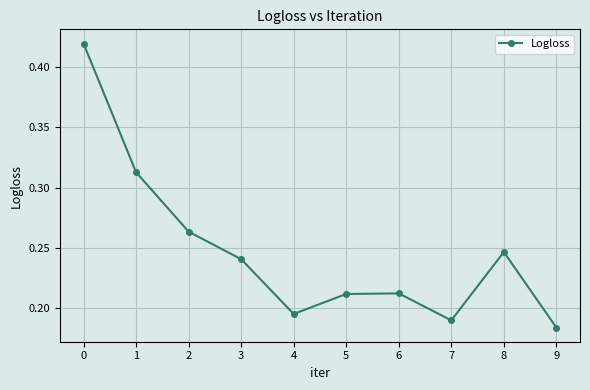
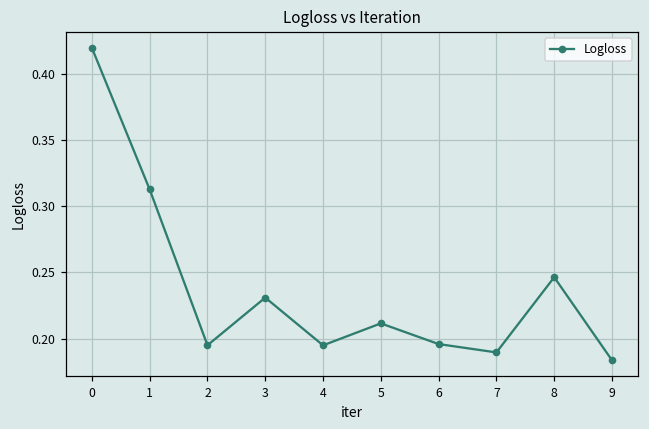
2: 0.263 -> 0.195
3: 0.240 -> 0.231
6: 0.212 -> 0.196
